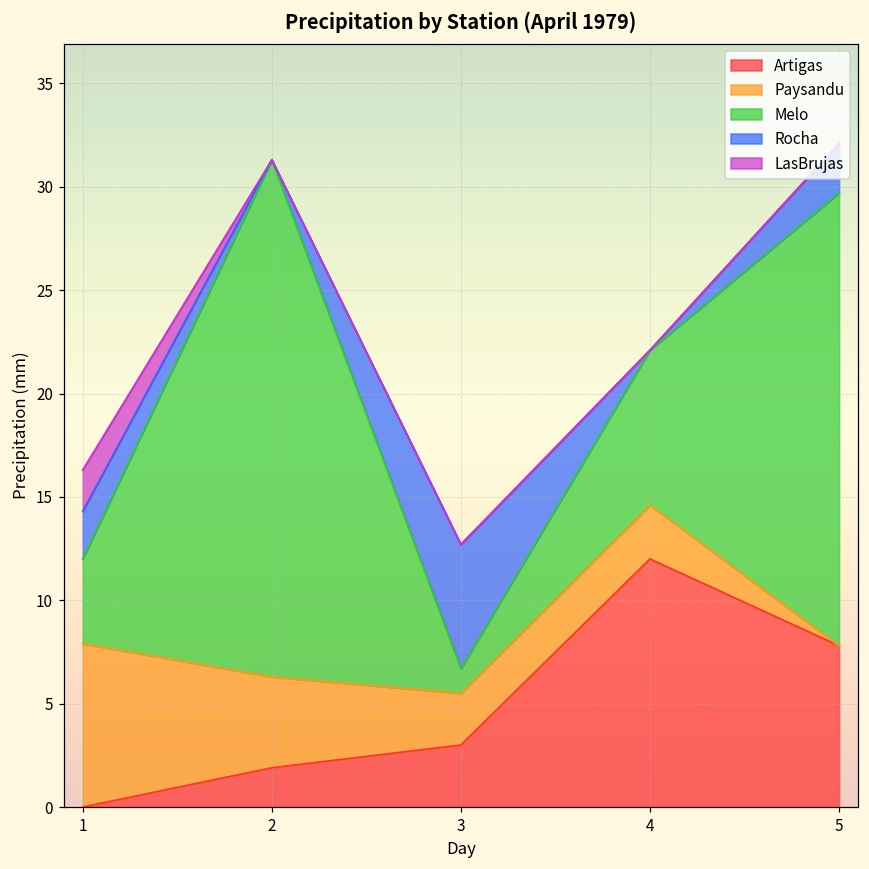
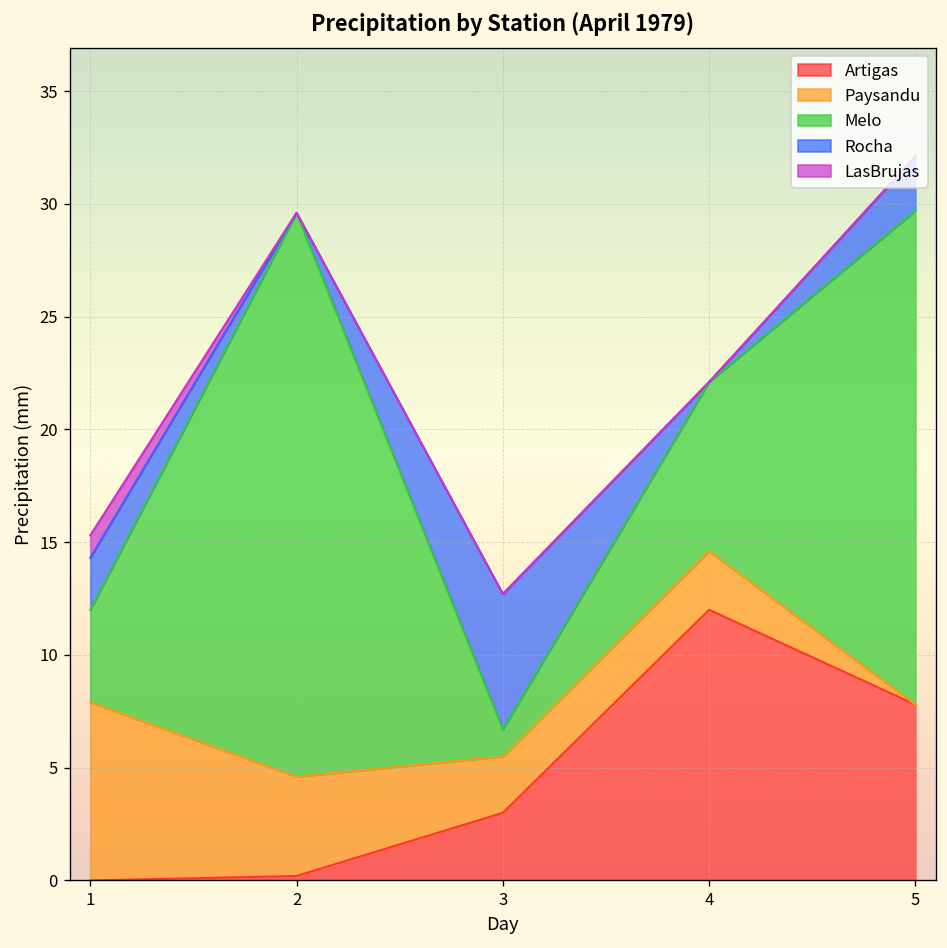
LasBrujas, 1: 2 -> 1
Artigas, 2: 1.9 -> 0.2
